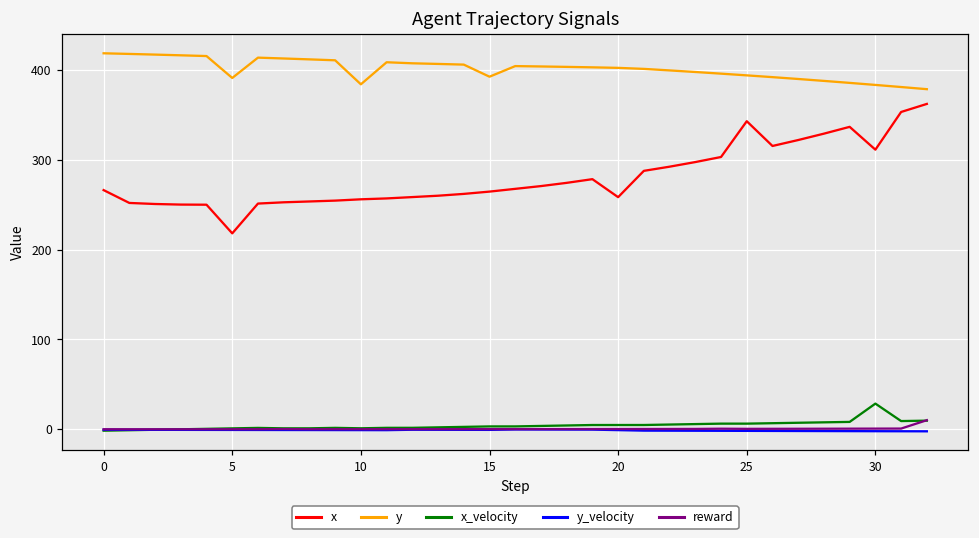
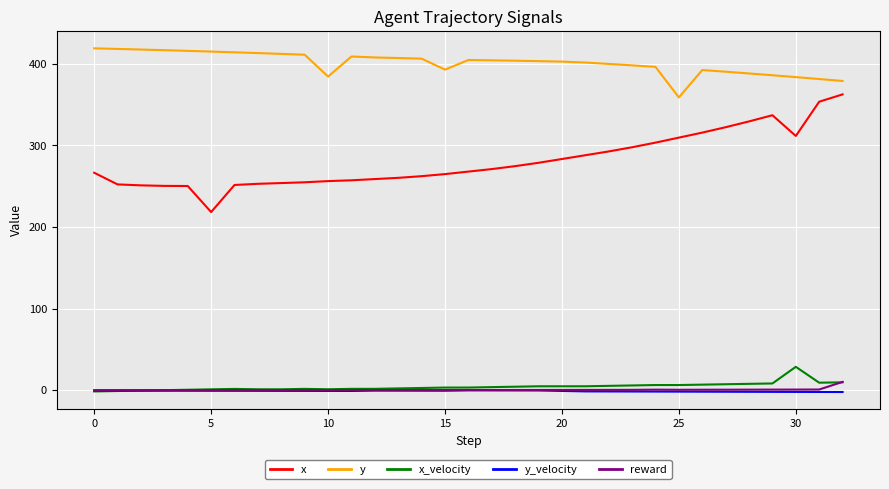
y, 5: 390 -> 420
x, 20: 260 -> 280
x, 25: 340 -> 310
y, 25: 390 -> 360
